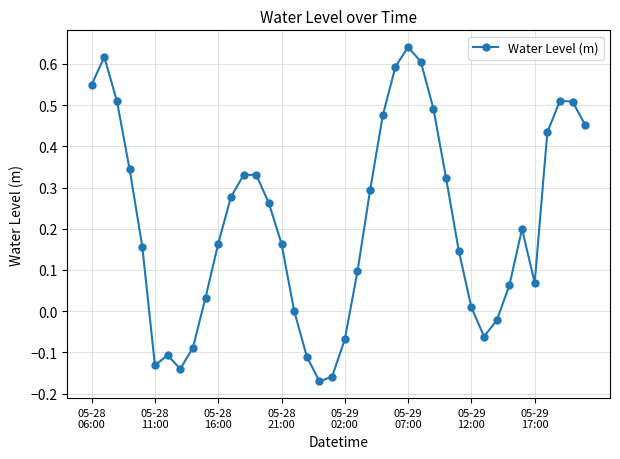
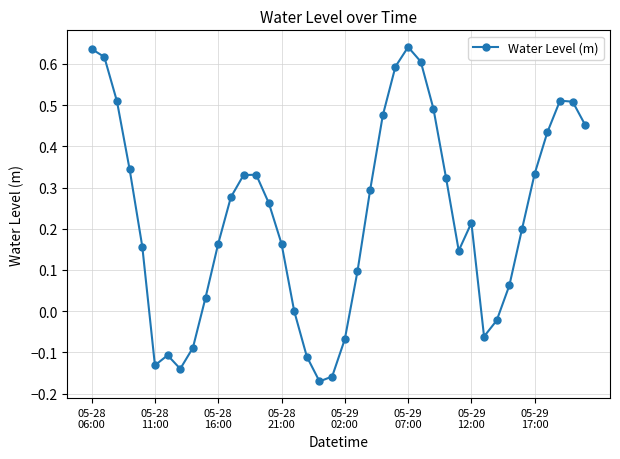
05-28 06:00: 0.55 -> 0.64
05-29 12:00: 0.01 -> 0.21
05-29 17:00: 0.07 -> 0.33
